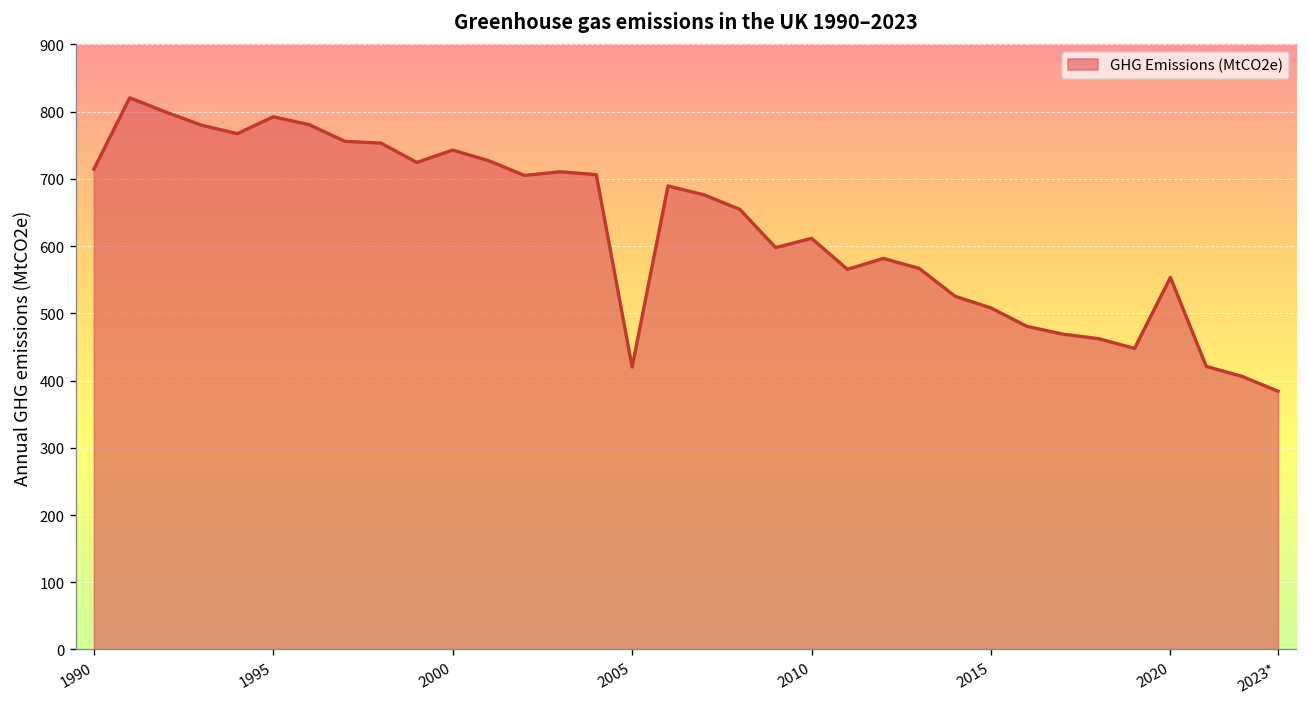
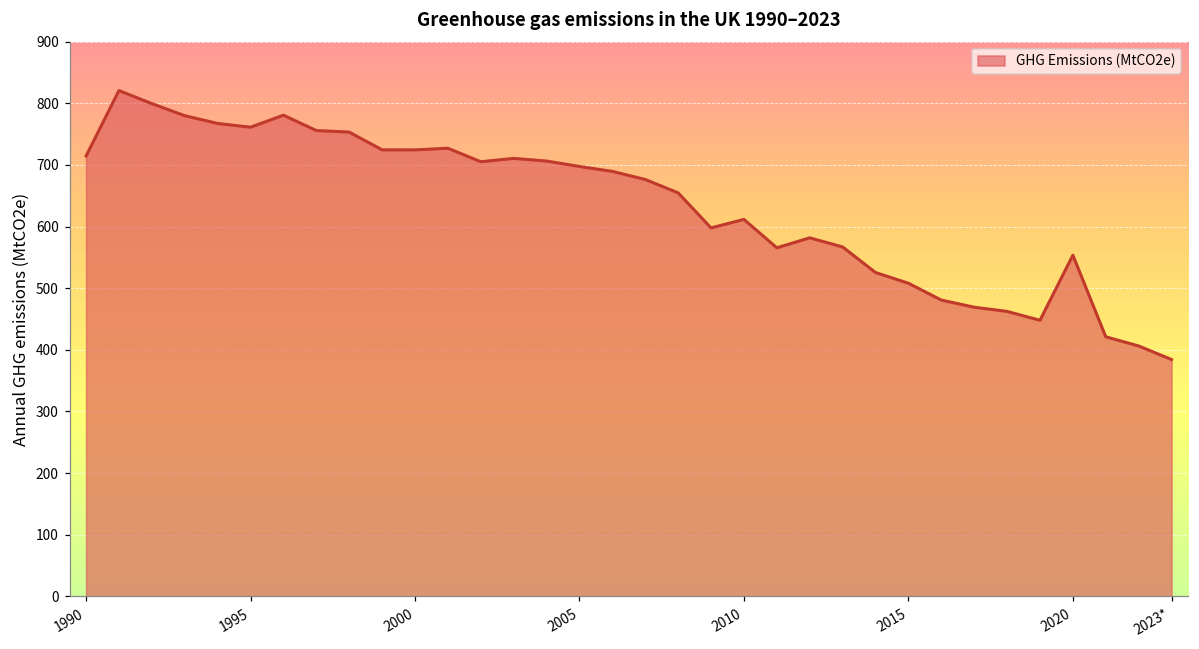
1995: 790 -> 760
2000: 740 -> 720
2005: 420 -> 700
